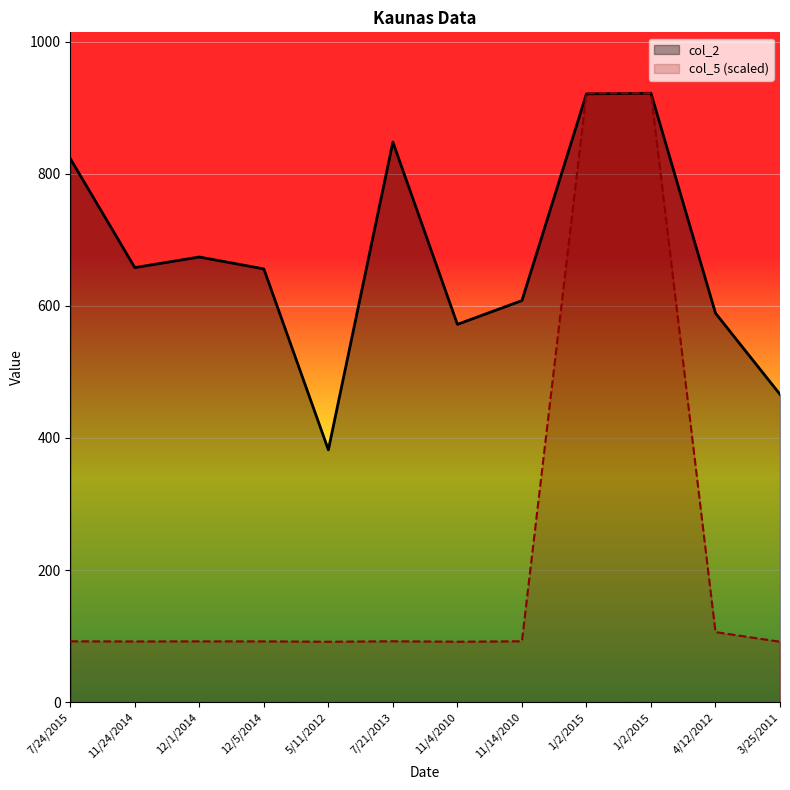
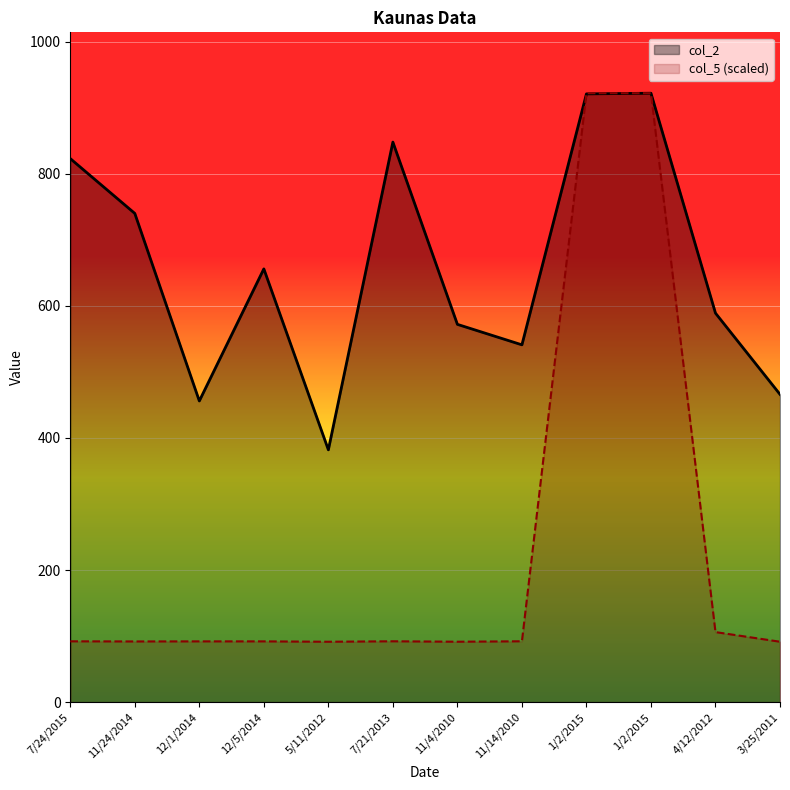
col_2, 11/24/2014: 660 -> 740
col_2, 12/1/2014: 670 -> 460
col_2, 11/14/2010: 610 -> 540
